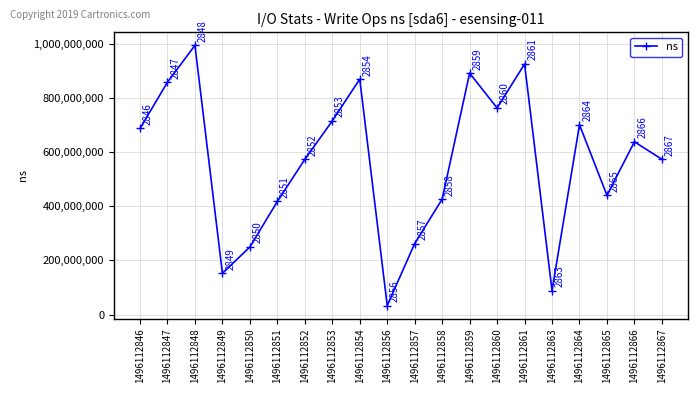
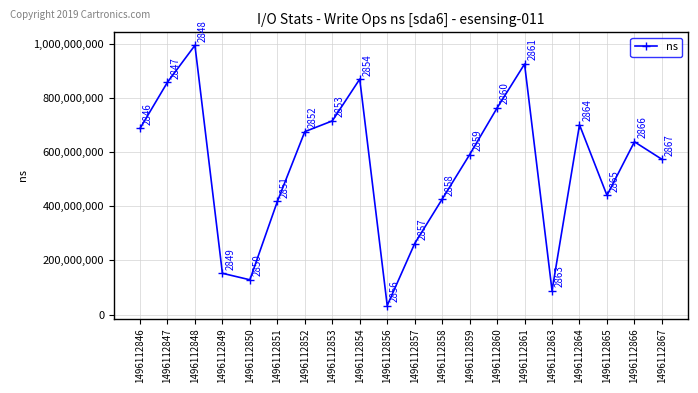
1496112850: 250,000,000 -> 130,000,000
1496112852: 570,000,000 -> 680,000,000
1496112859: 890,000,000 -> 590,000,000
